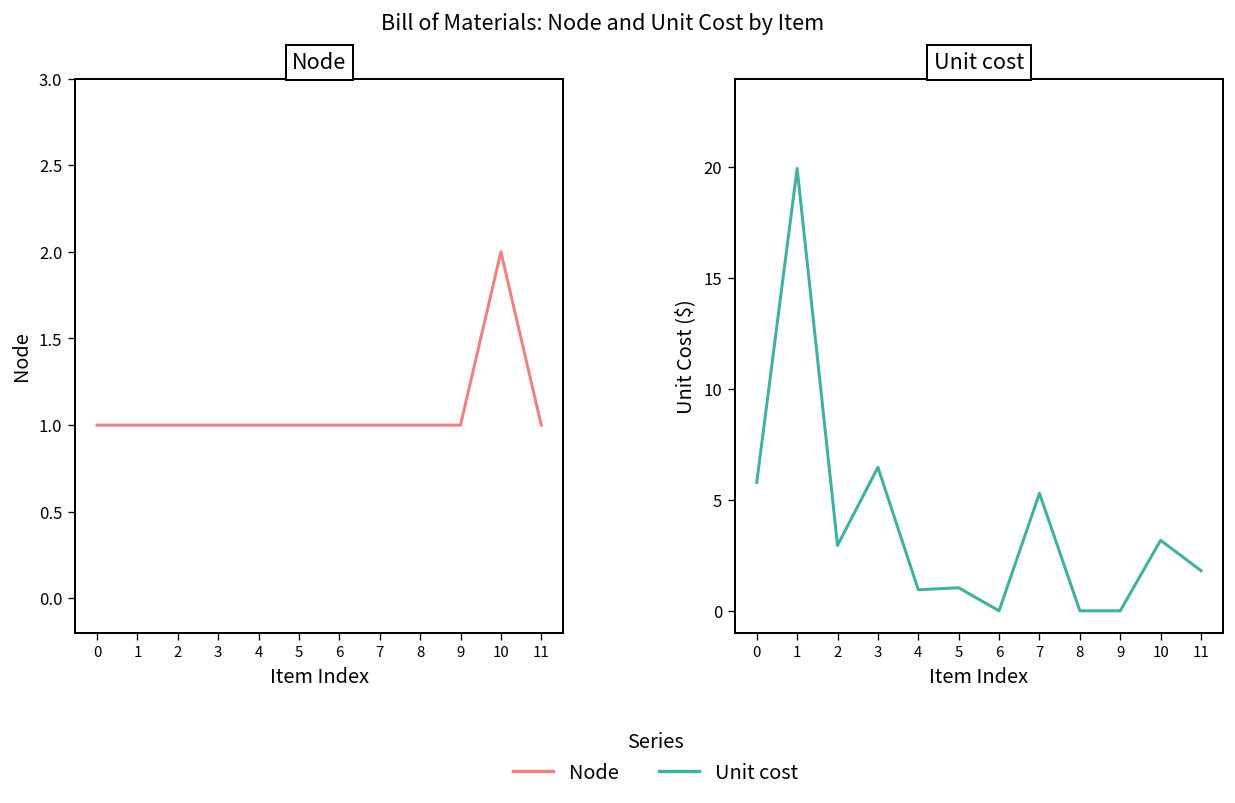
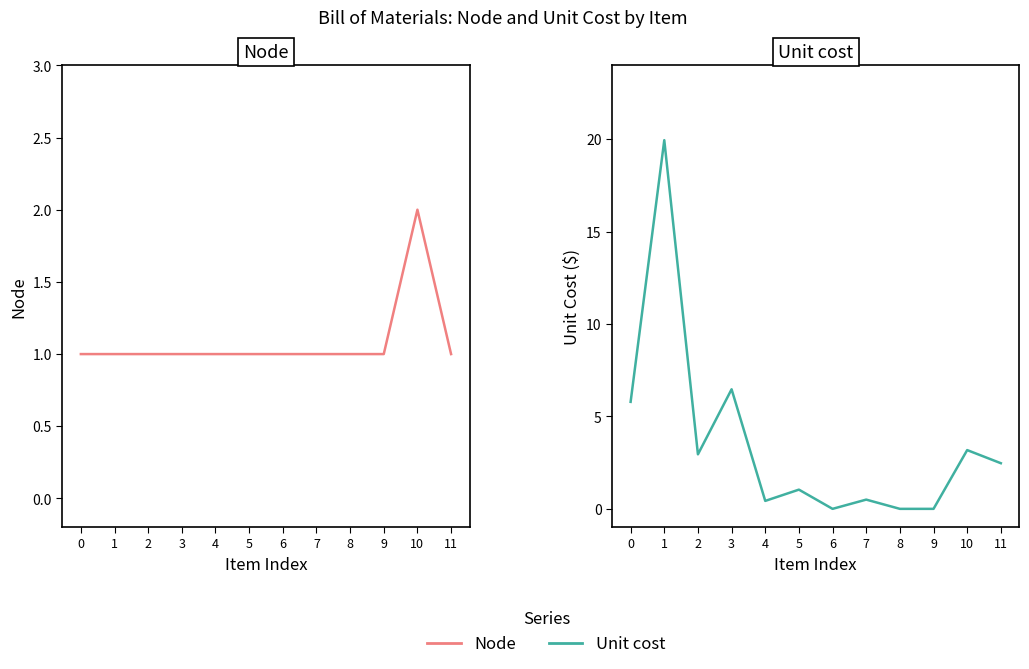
Unit cost, 4: 1.0 -> 0.4
Unit cost, 7: 5.3 -> 0.5
Unit cost, 11: 1.8 -> 2.5
